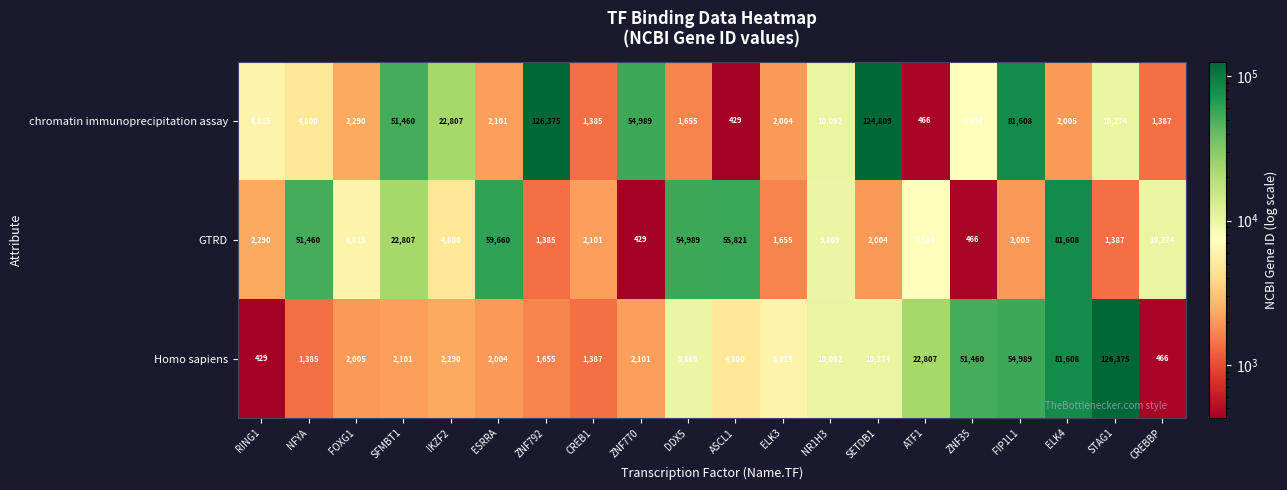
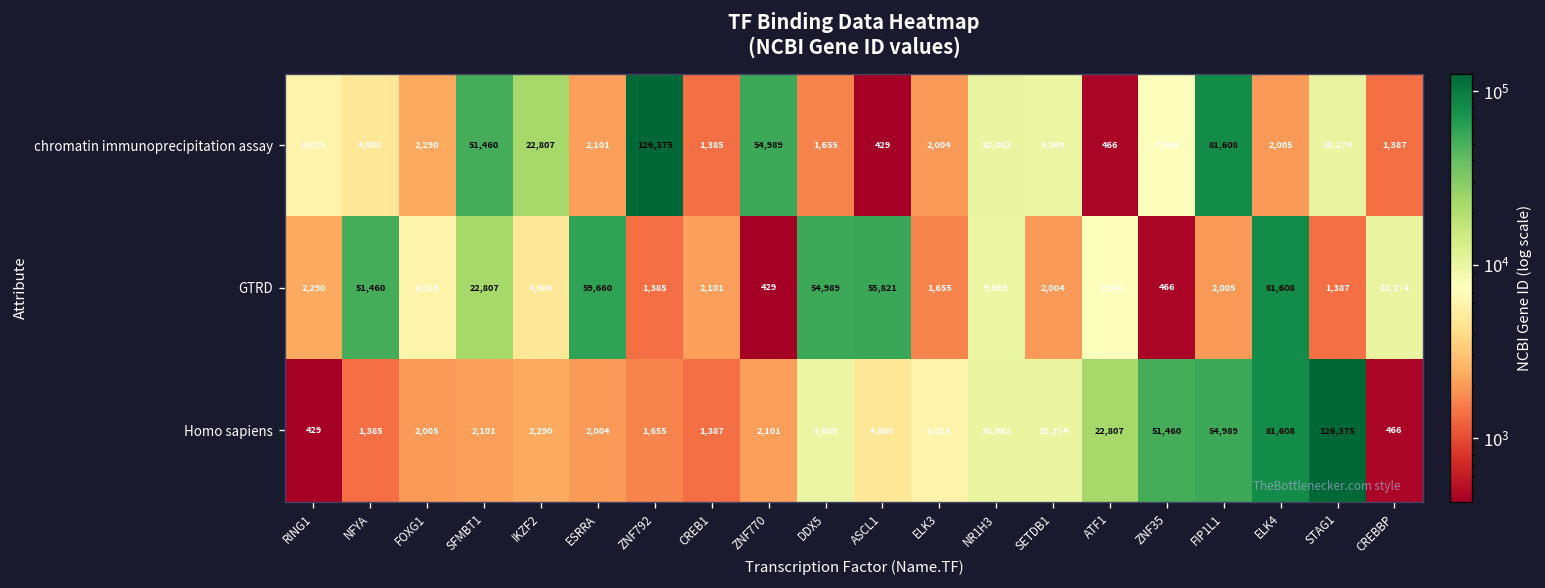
chromatin immunoprecipitation assay, SETDB1: 124,809 -> 9,869
